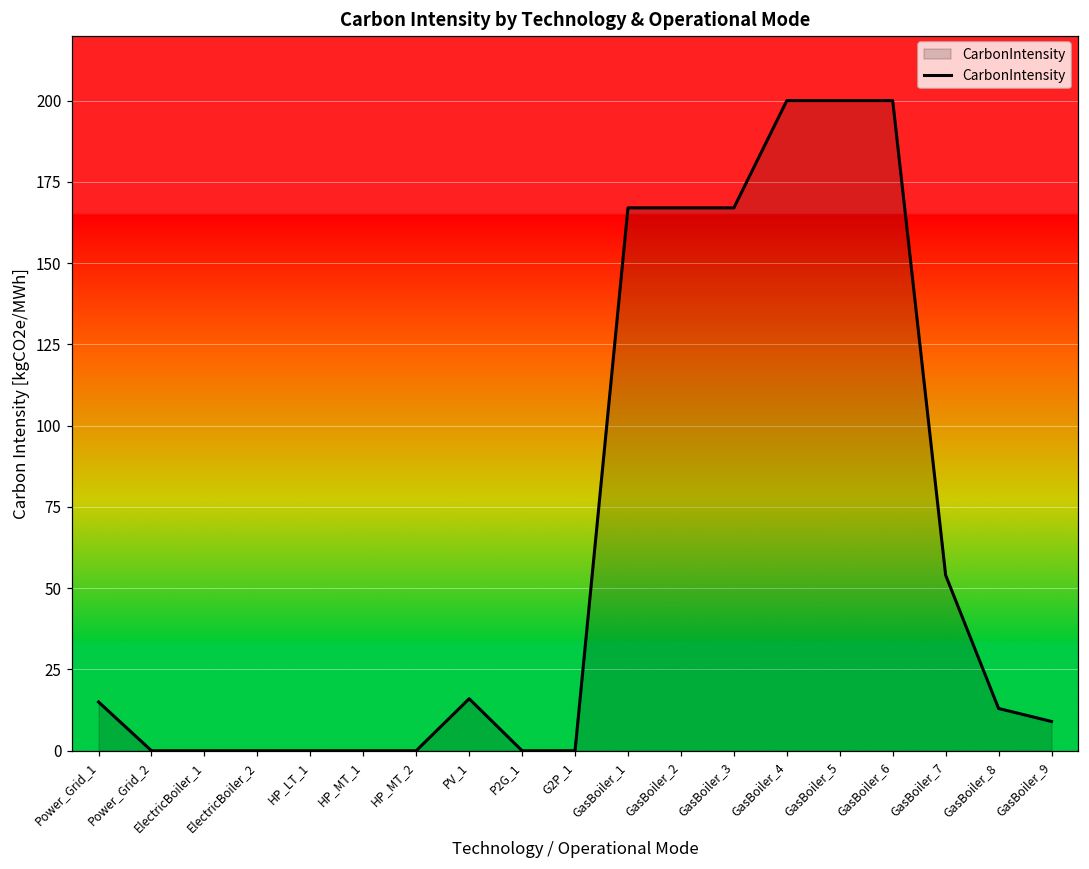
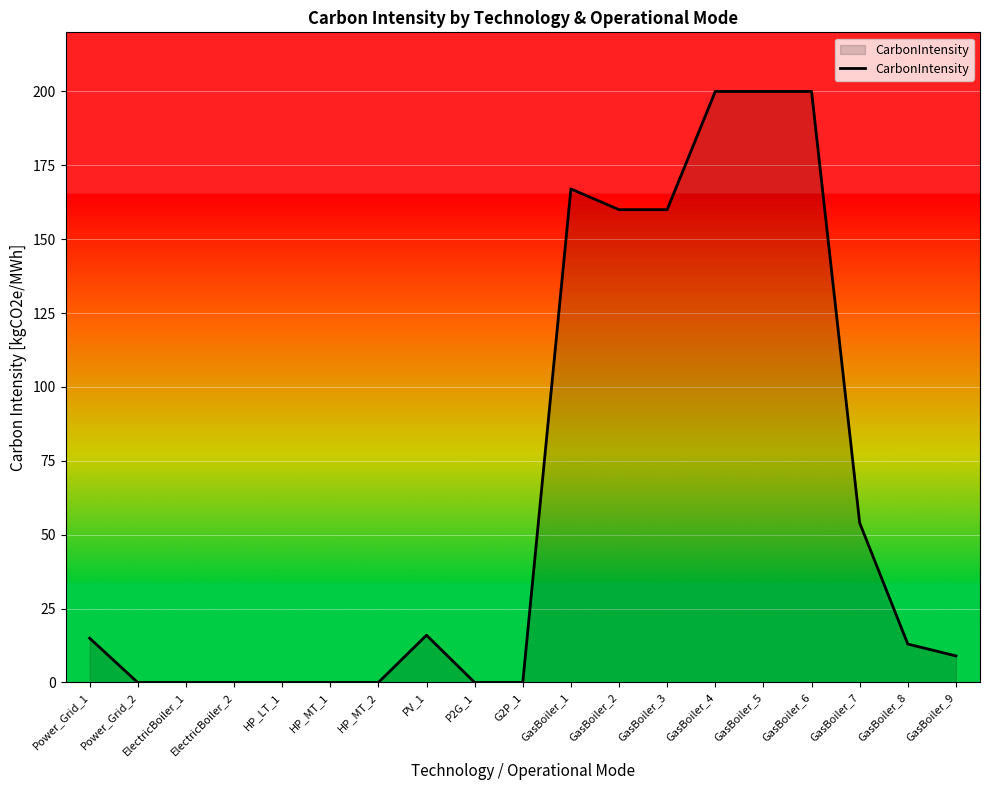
GasBoiler_2: 167 -> 160
GasBoiler_3: 167 -> 160
